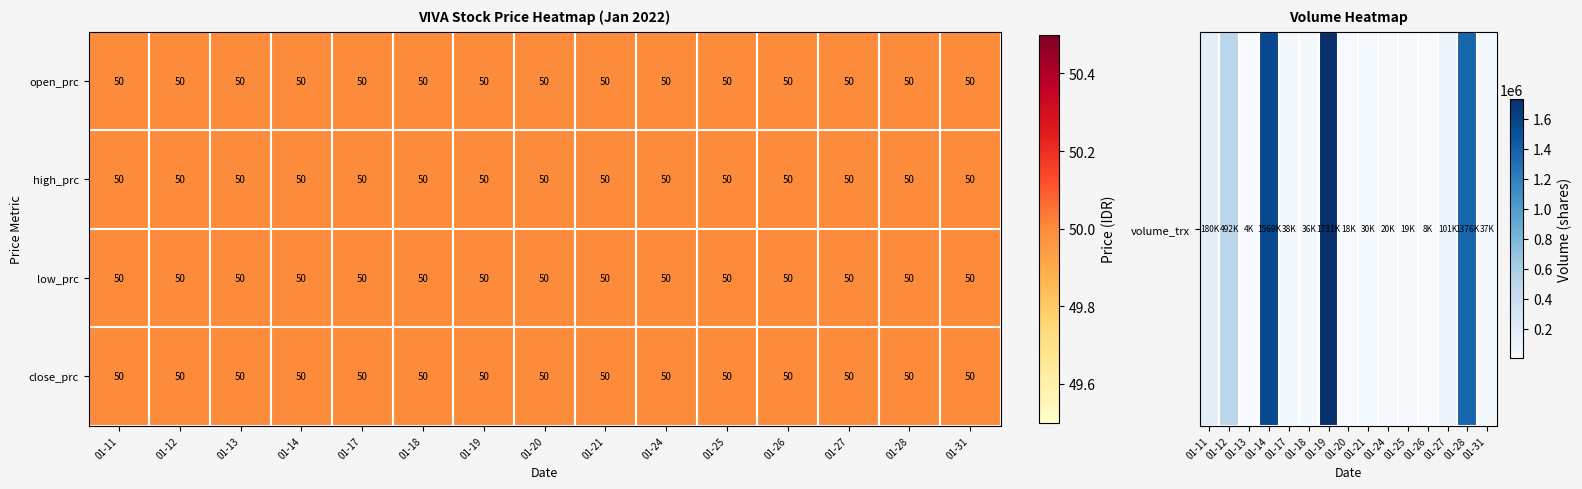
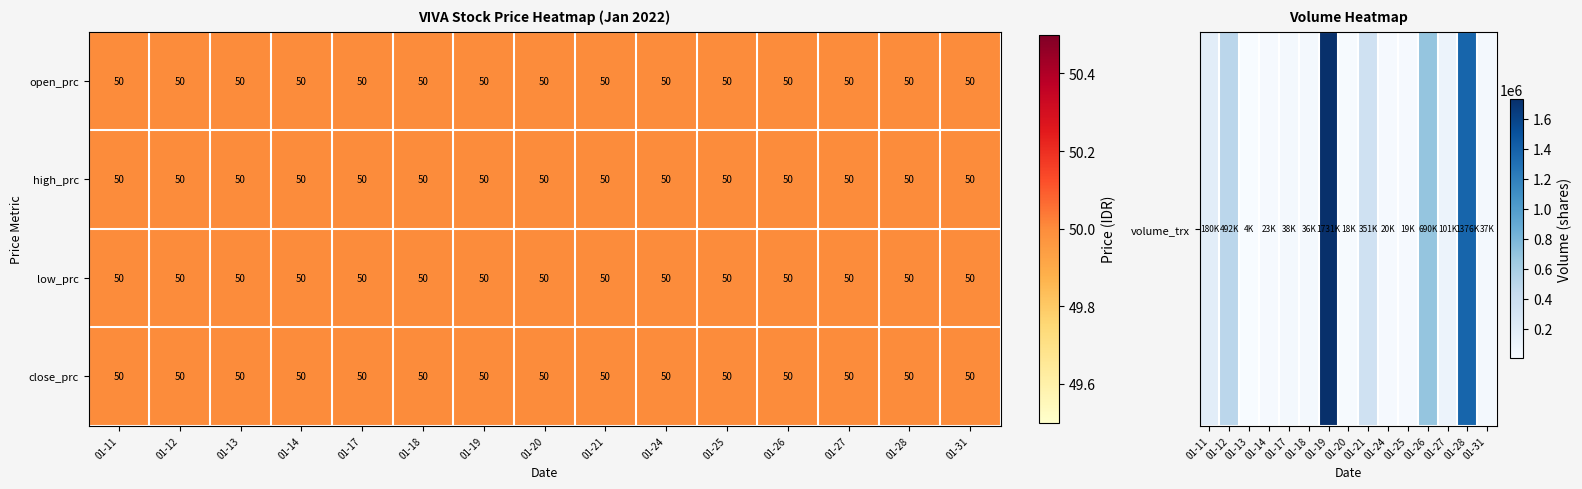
Volume Heatmap, volume_trx, 01-14: 1569K -> 23K
Volume Heatmap, volume_trx, 01-21: 30K -> 351K
Volume Heatmap, volume_trx, 01-26: 8K -> 690K
